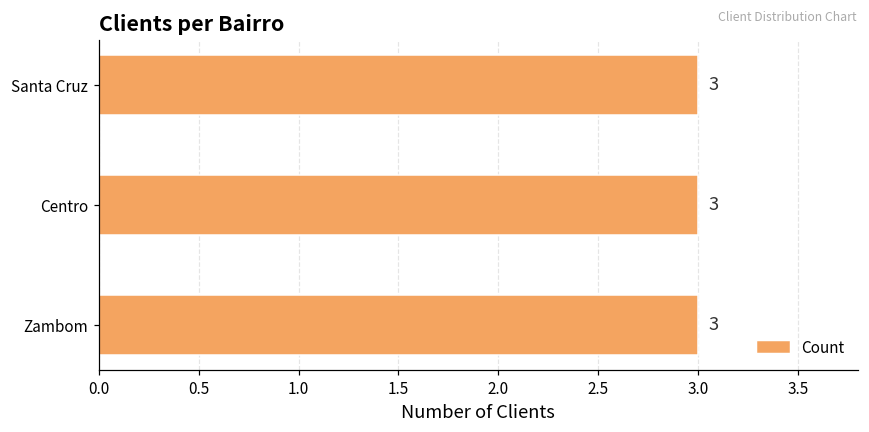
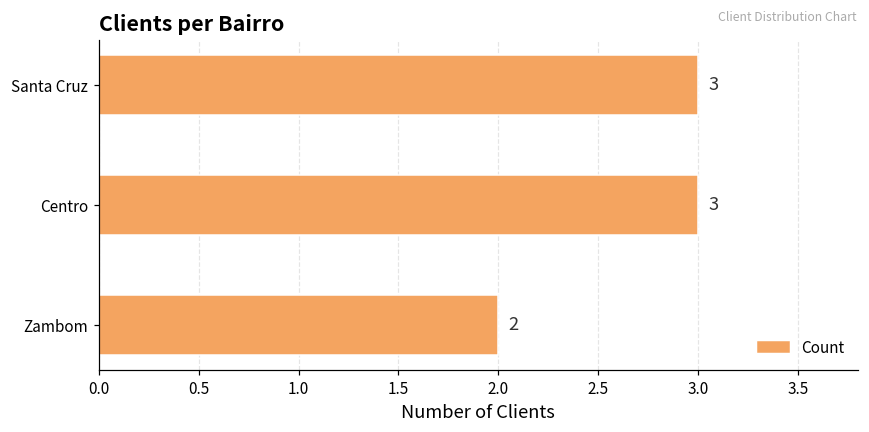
Zambom: 3 -> 2
